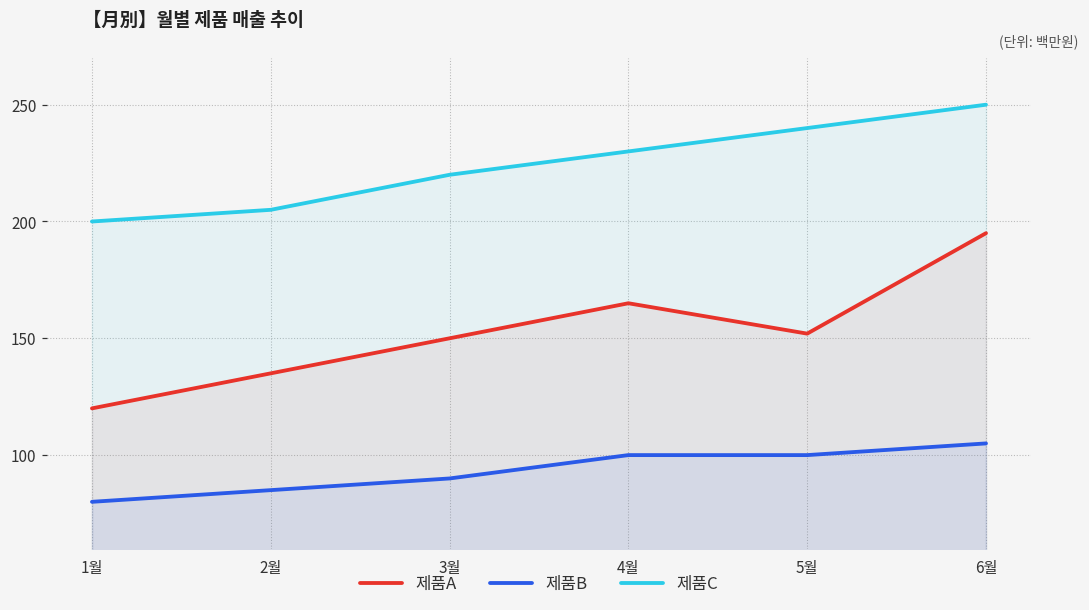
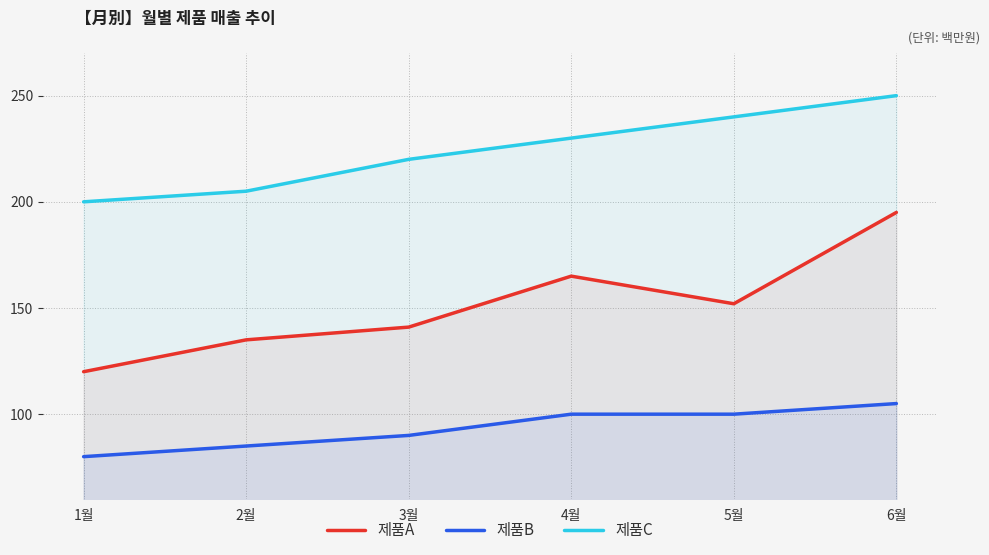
제품A, 3월: 150 -> 141
